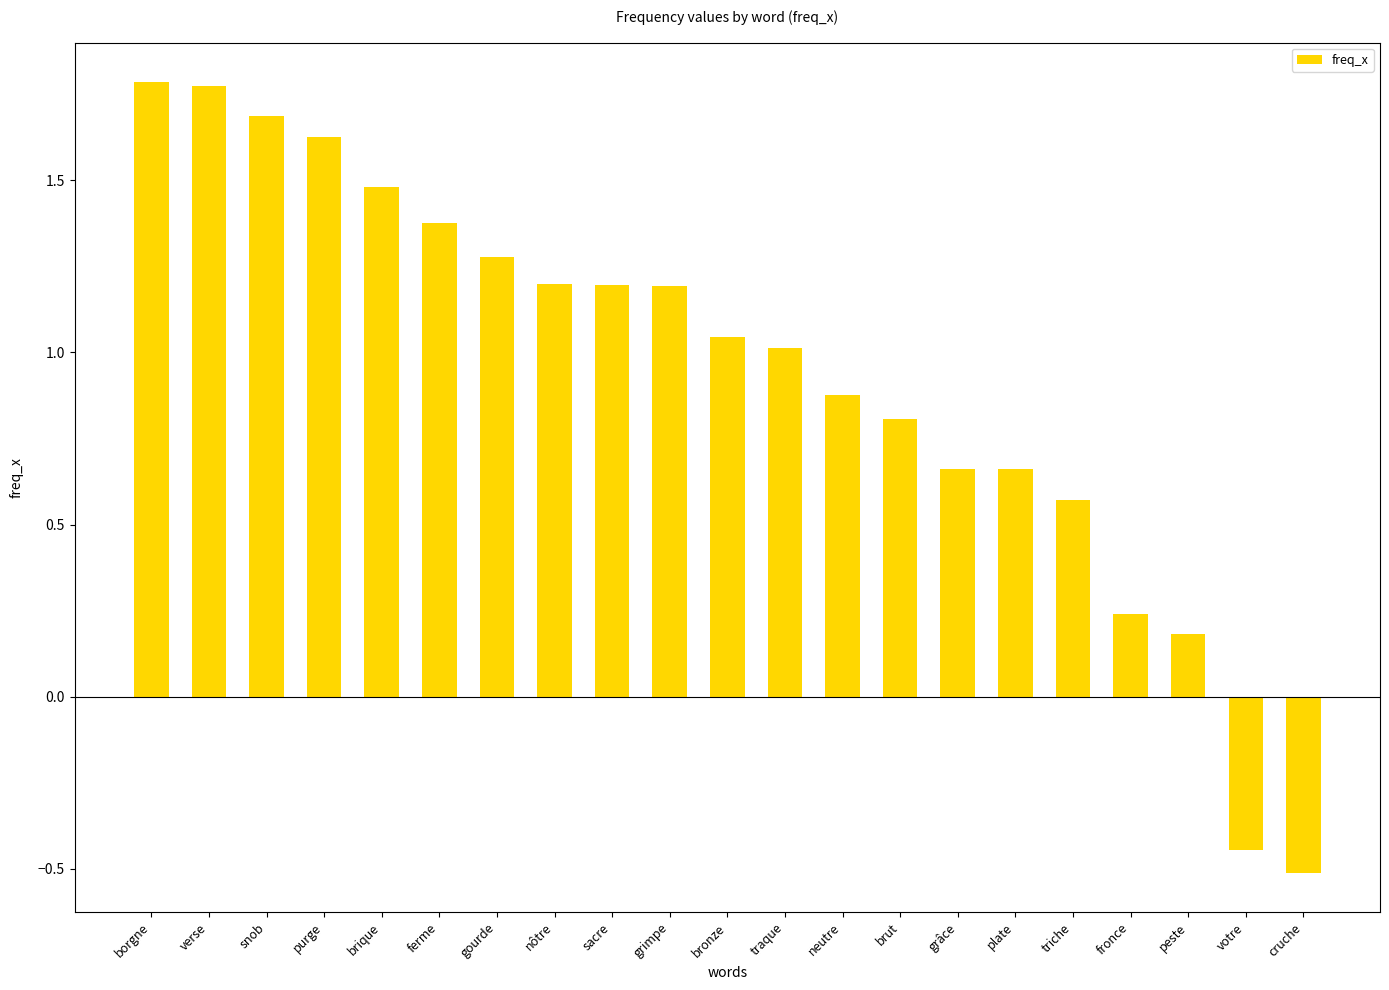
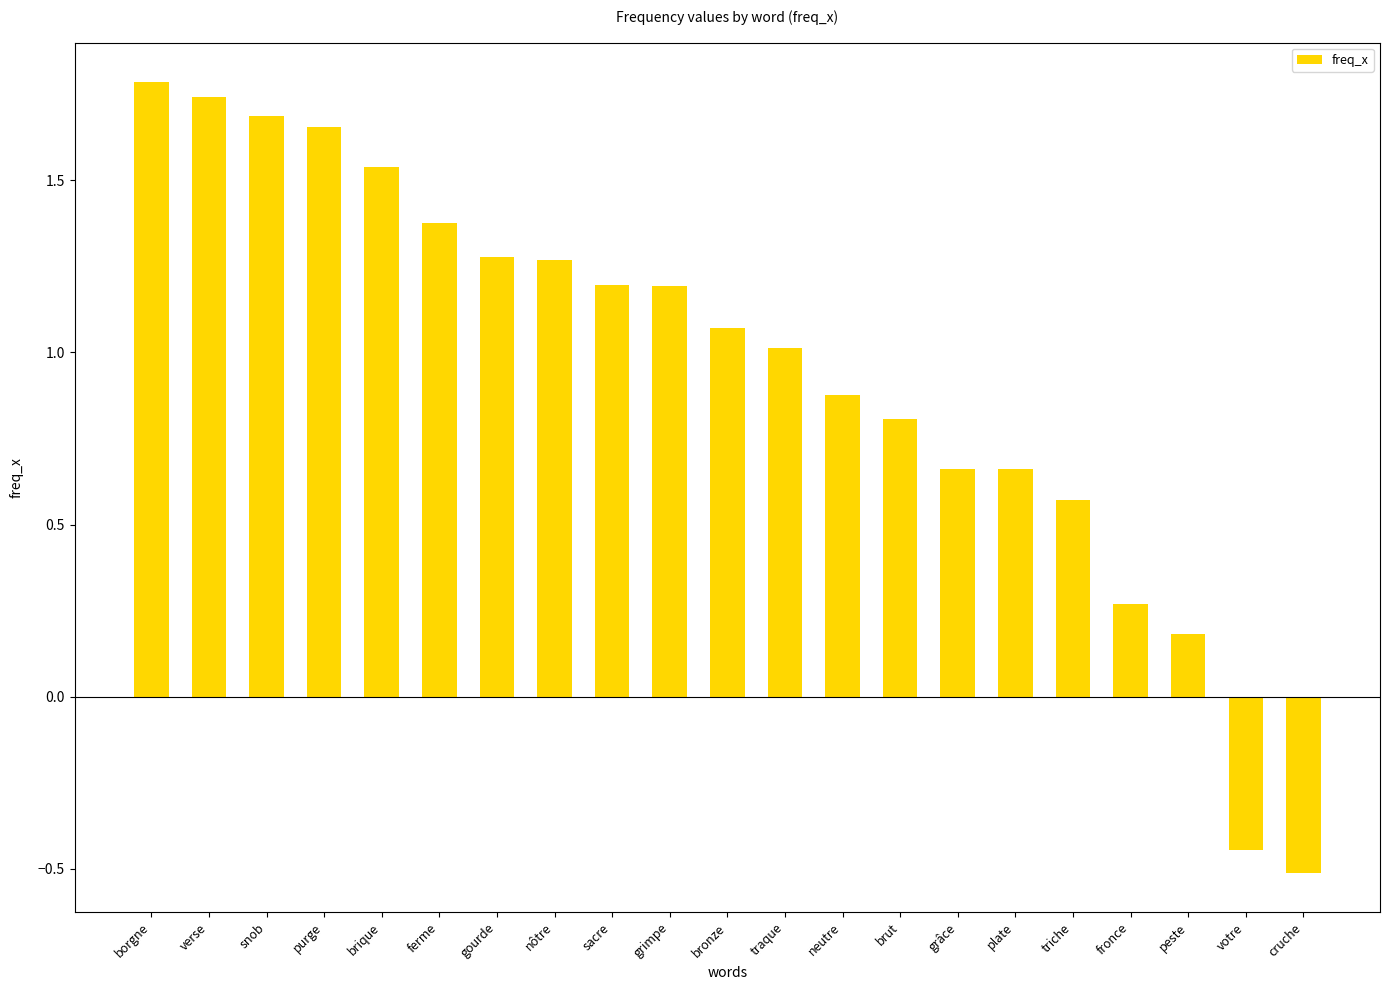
verse: 1.77 -> 1.74
purge: 1.63 -> 1.65
brique: 1.48 -> 1.54
nôtre: 1.20 -> 1.27
bronze: 1.04 -> 1.07
fronce: 0.24 -> 0.27
